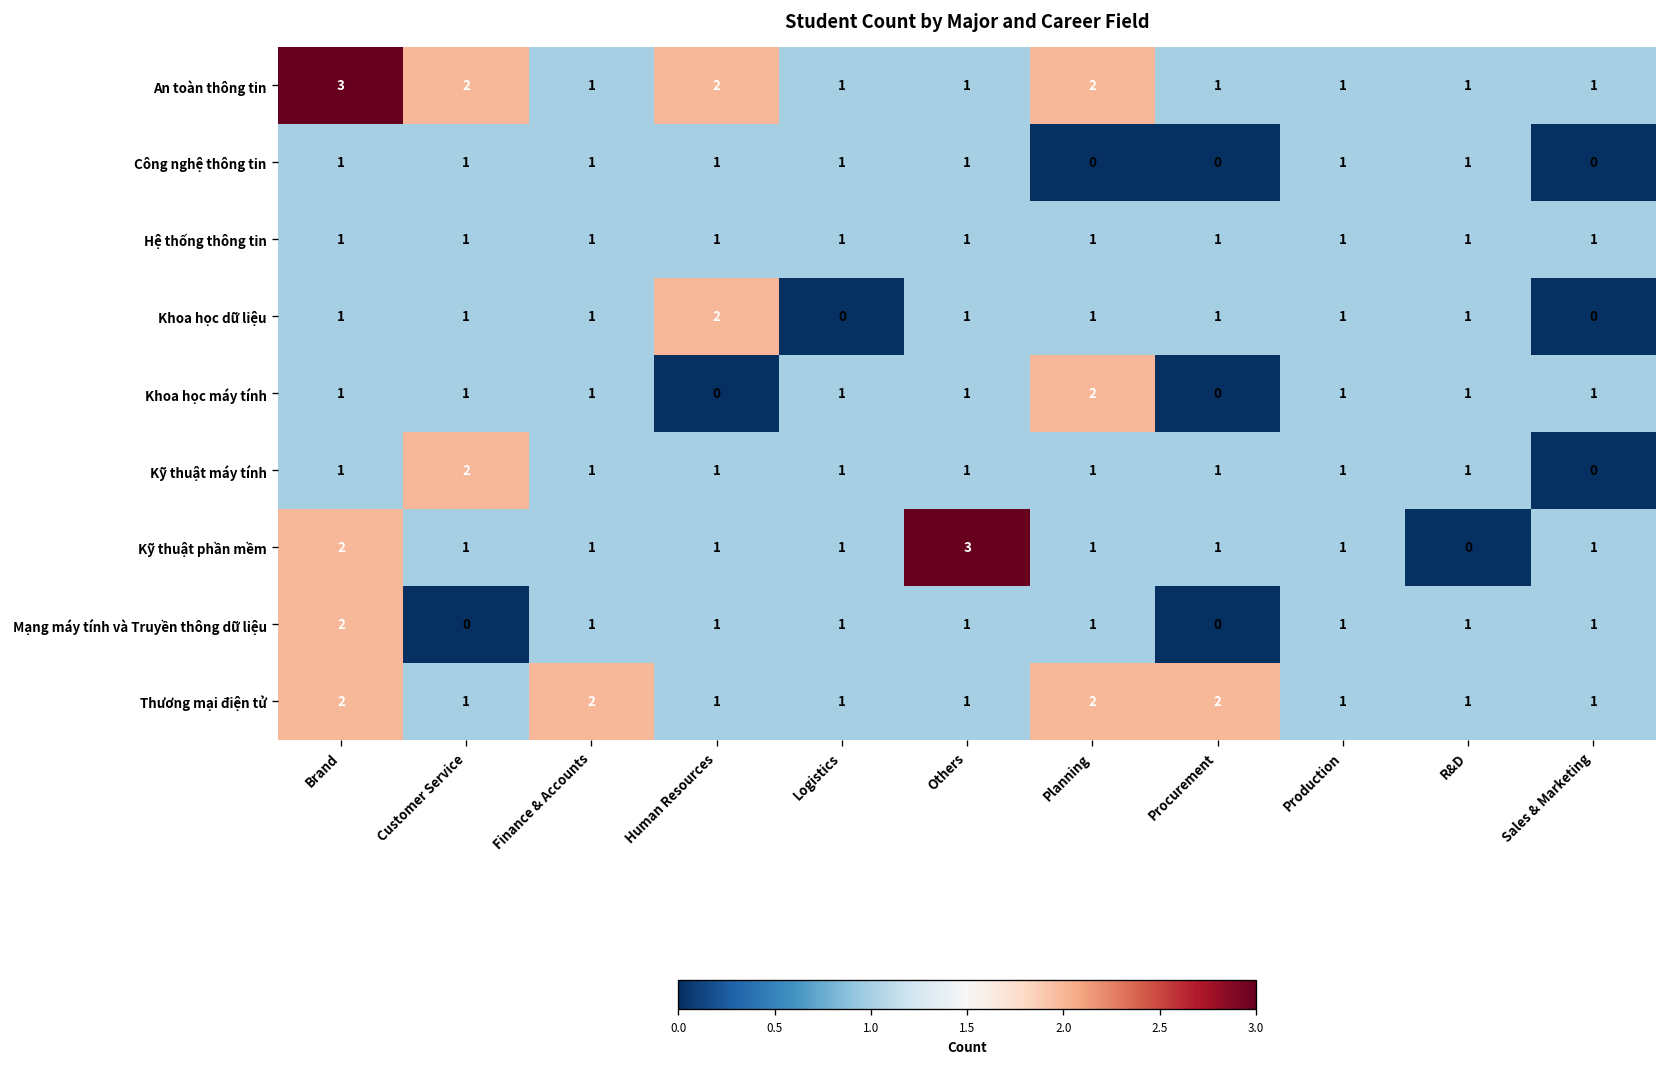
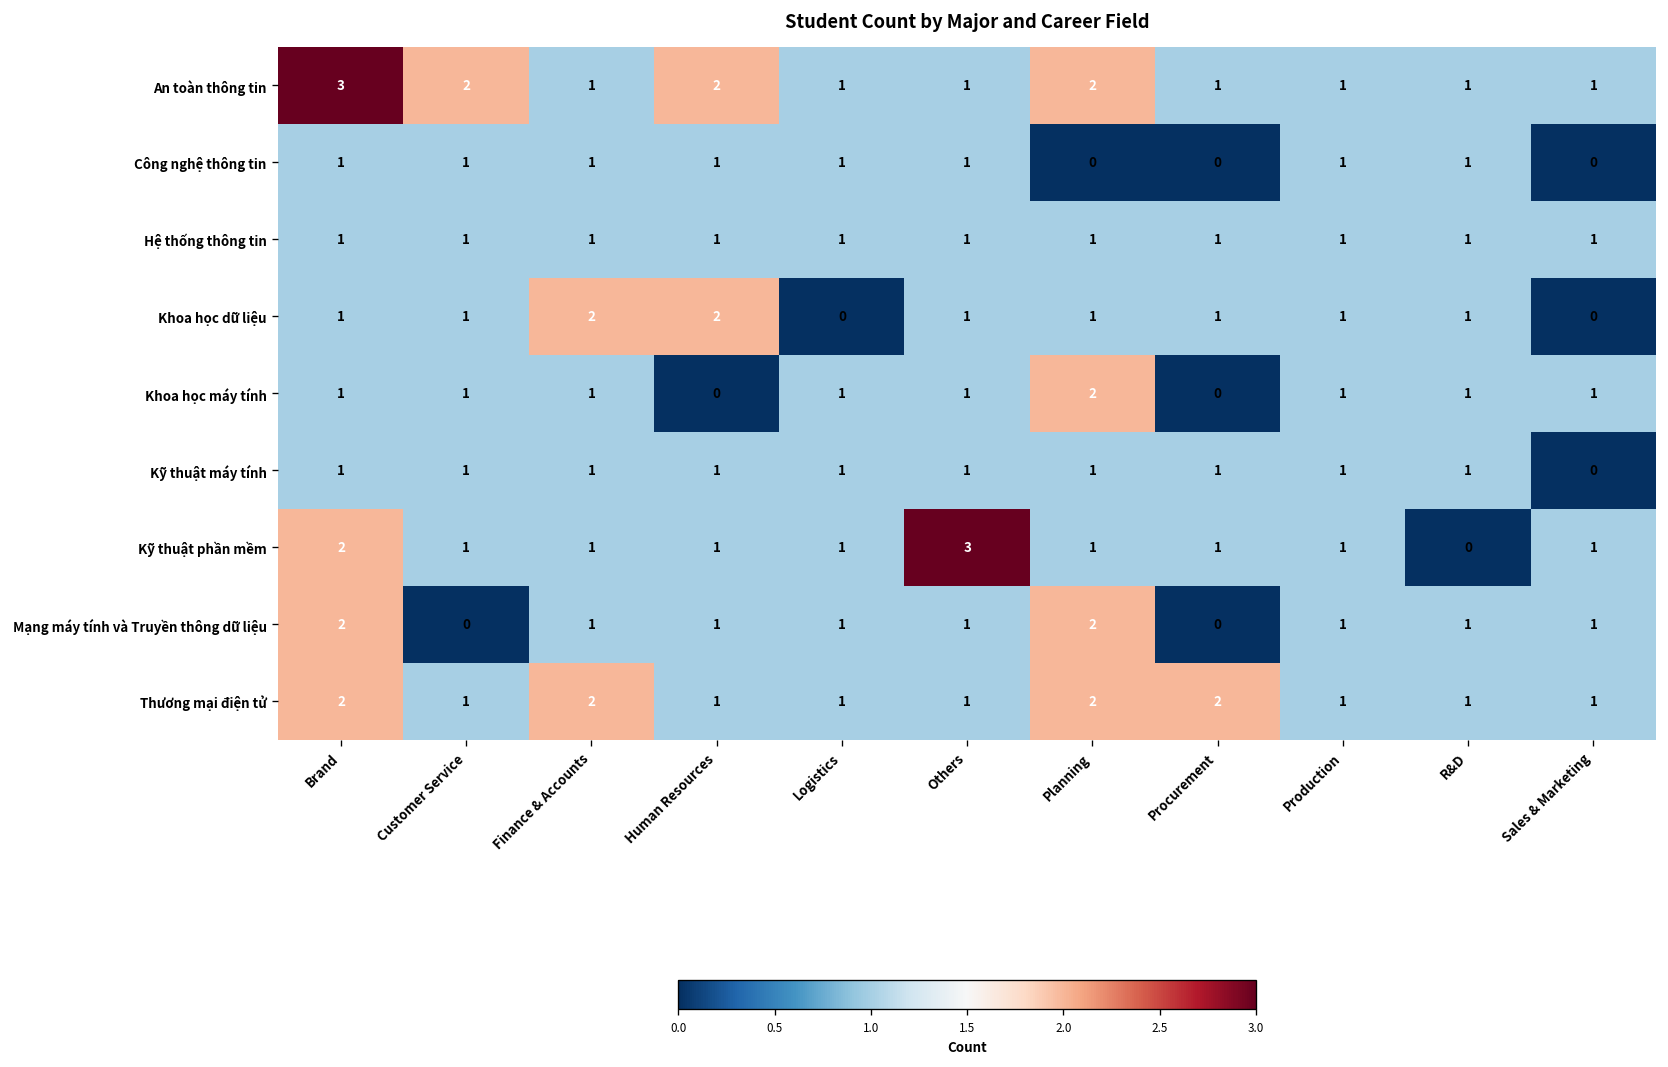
Khoa học dữ liệu, Finance & Accounts: 1 -> 2
Kỹ thuật máy tính, Customer Service: 2 -> 1
Mạng máy tính và Truyền thông dữ liệu, Planning: 1 -> 2
